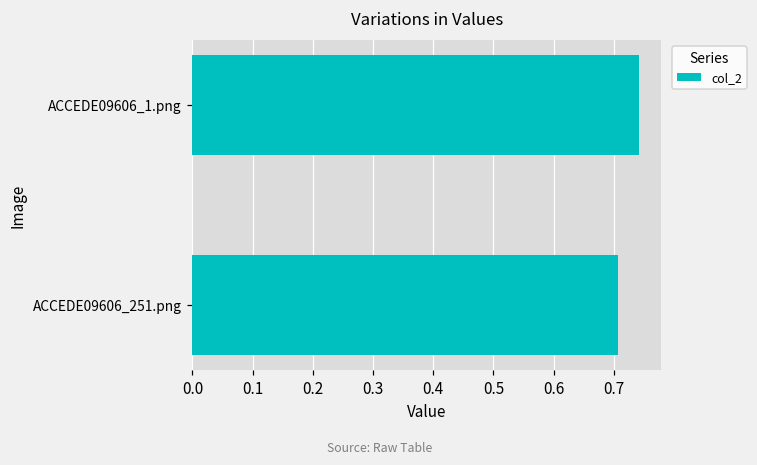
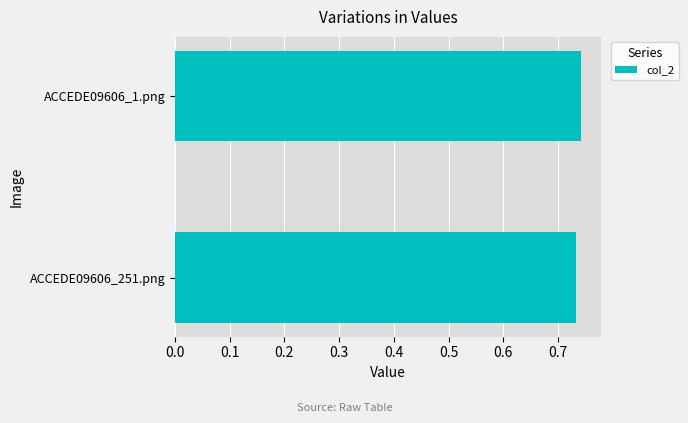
ACCEDE09606_251.png: 0.71 -> 0.73
